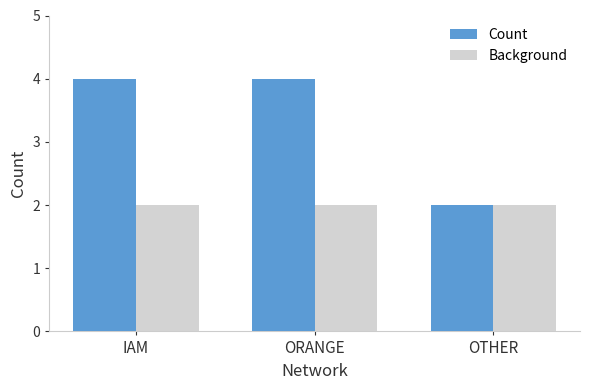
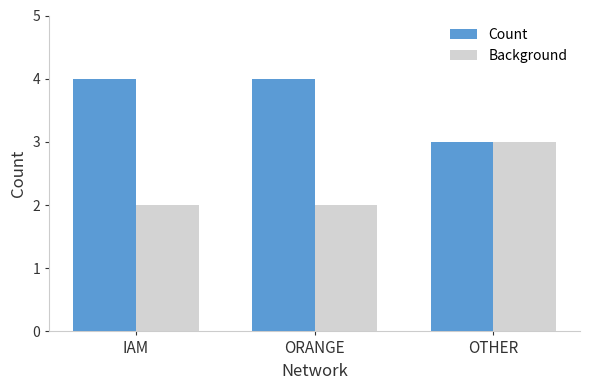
Count, OTHER: 2 -> 3
Background, OTHER: 2 -> 3
